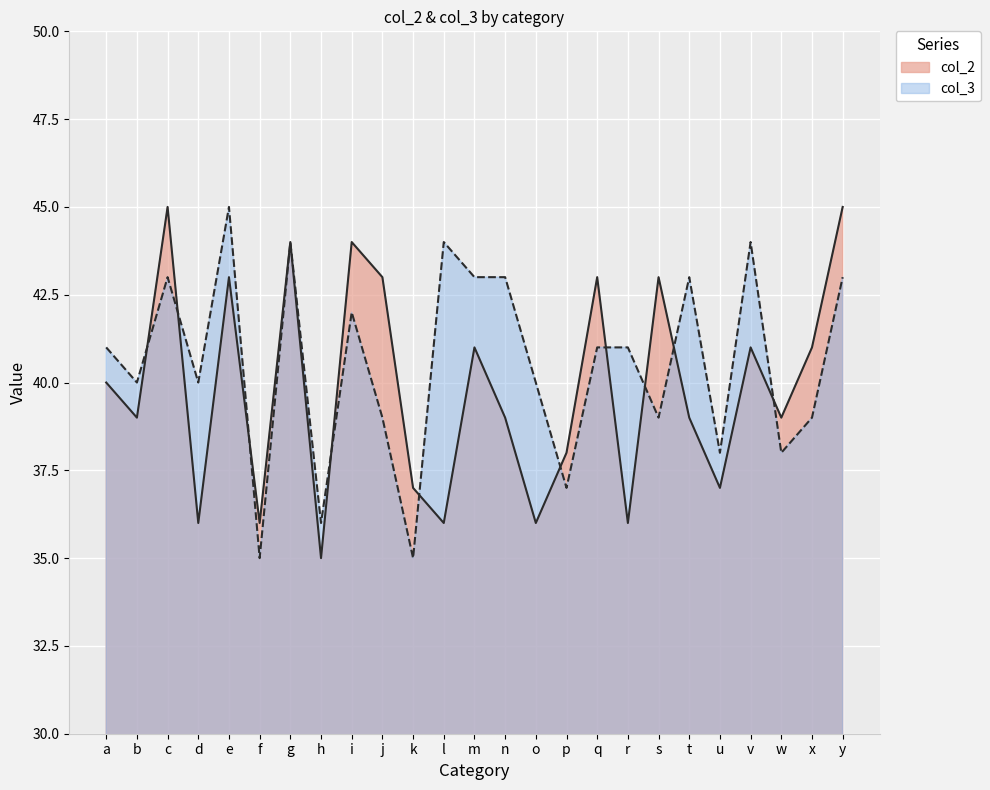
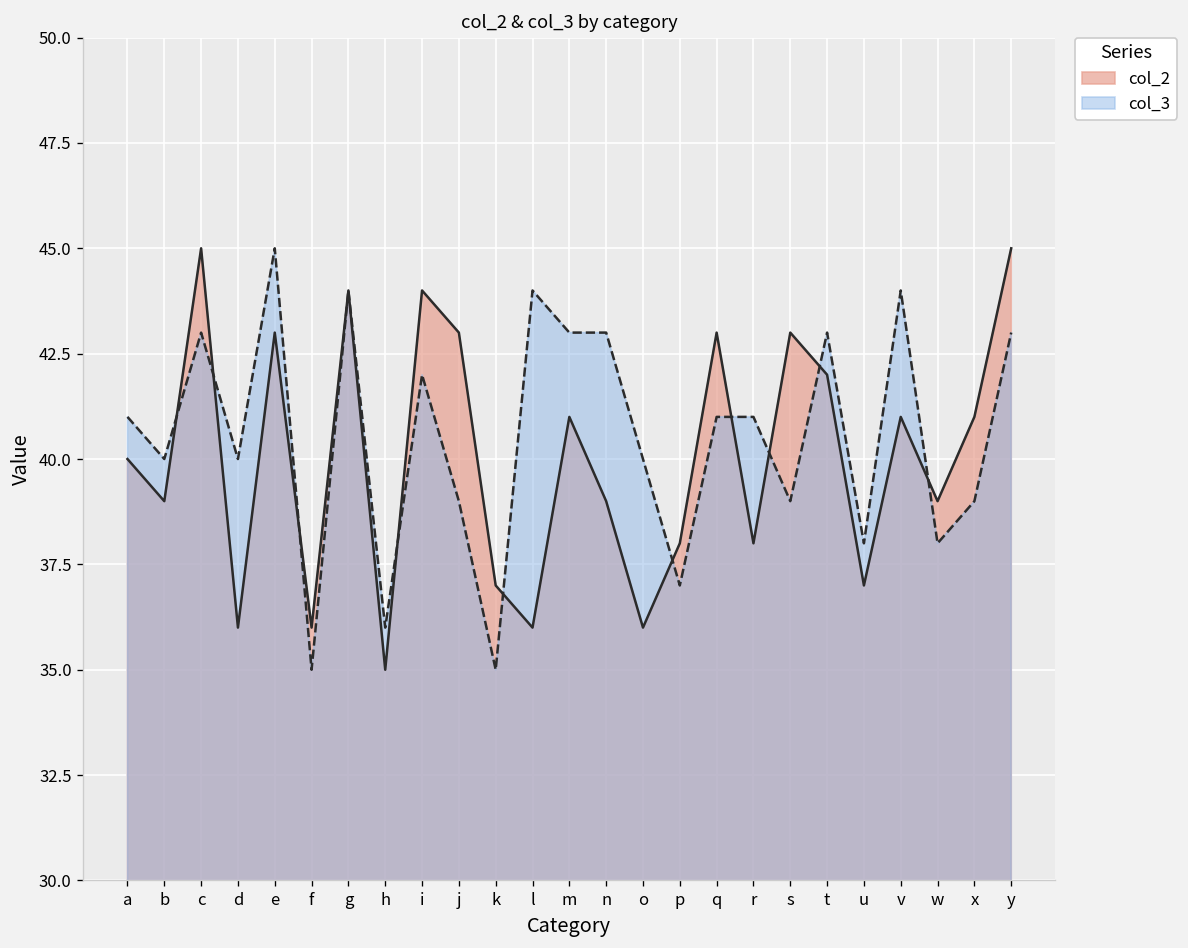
col_2, r: 36 -> 38
col_2, t: 39 -> 42
